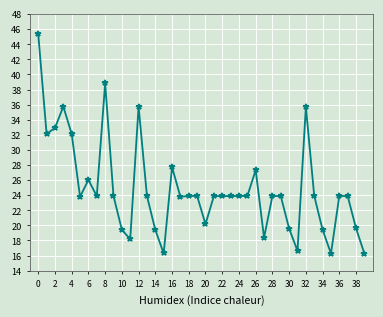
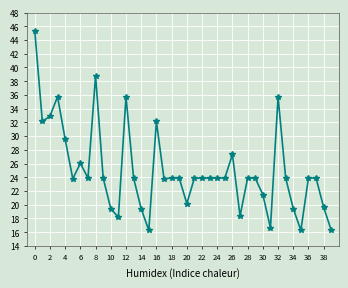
4: 32 -> 30
16: 28 -> 32
30: 20 -> 21
